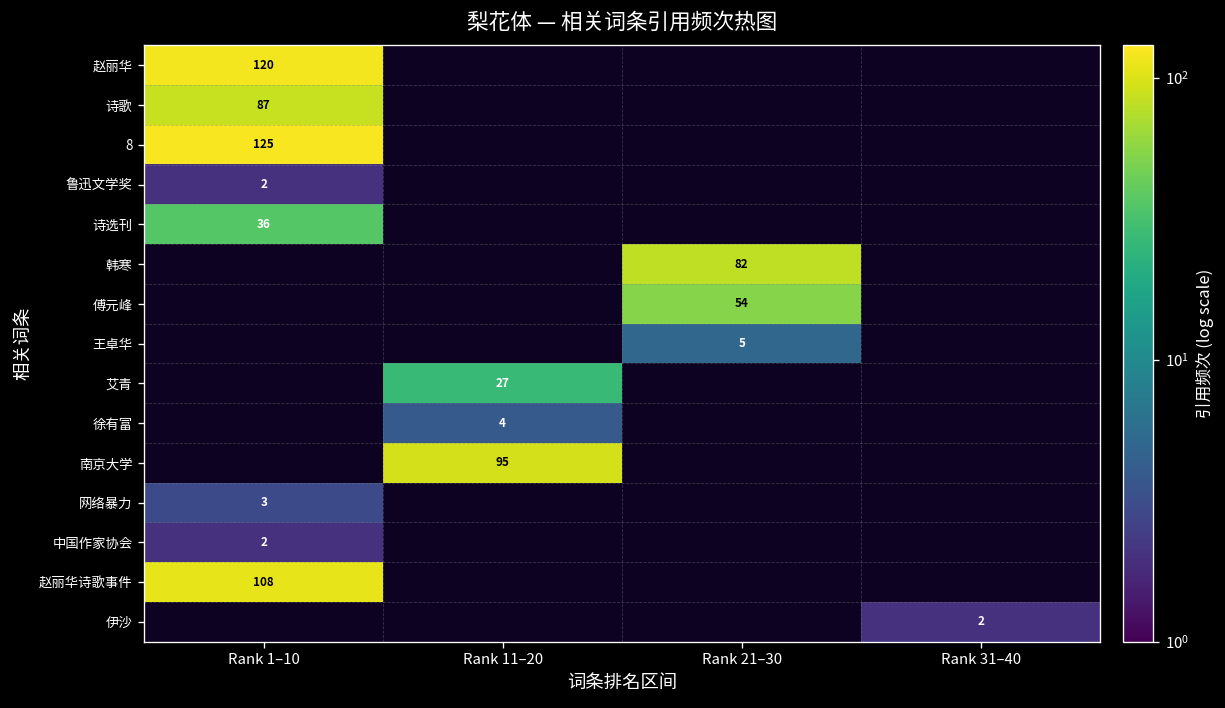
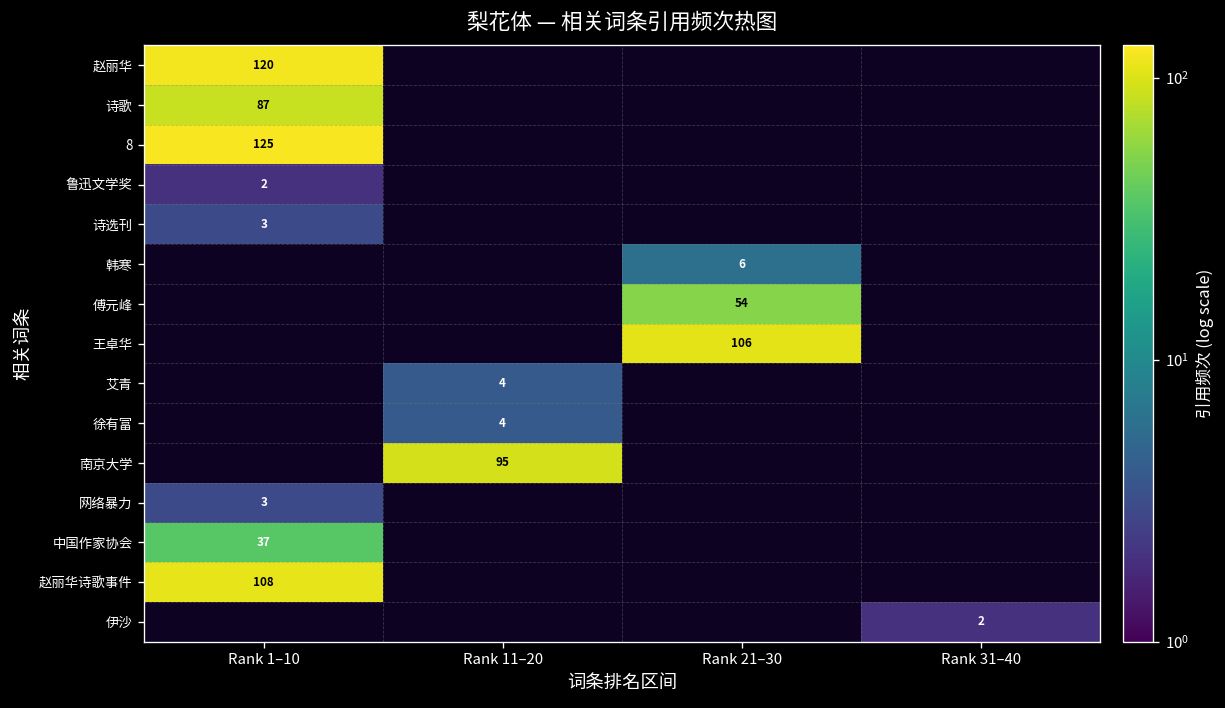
诗选刊, Rank 1–10: 36 -> 3
韩寒, Rank 21–30: 82 -> 6
王卓华, Rank 21–30: 5 -> 106
艾青, Rank 11–20: 27 -> 4
中国作家协会, Rank 1–10: 2 -> 37
